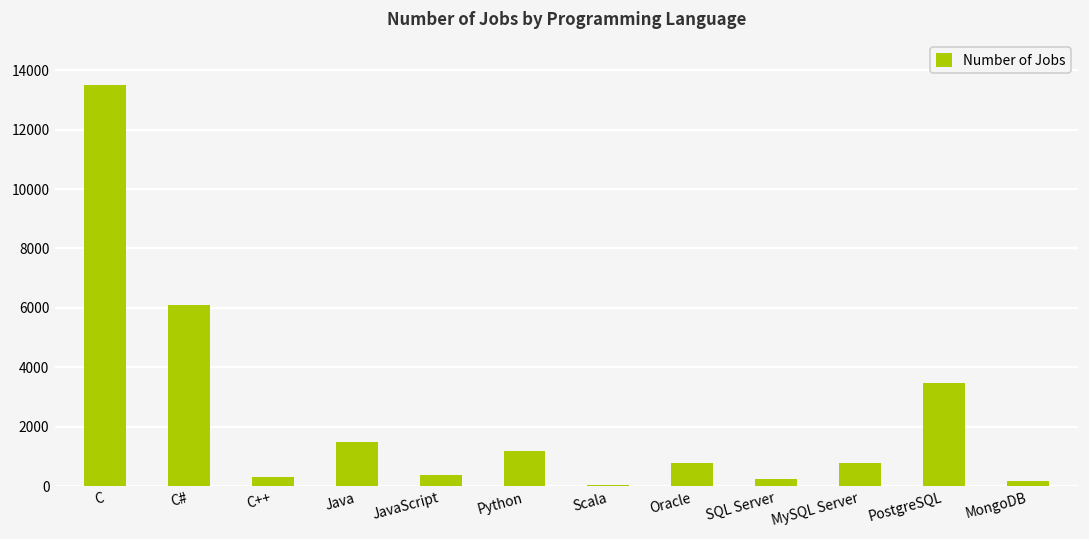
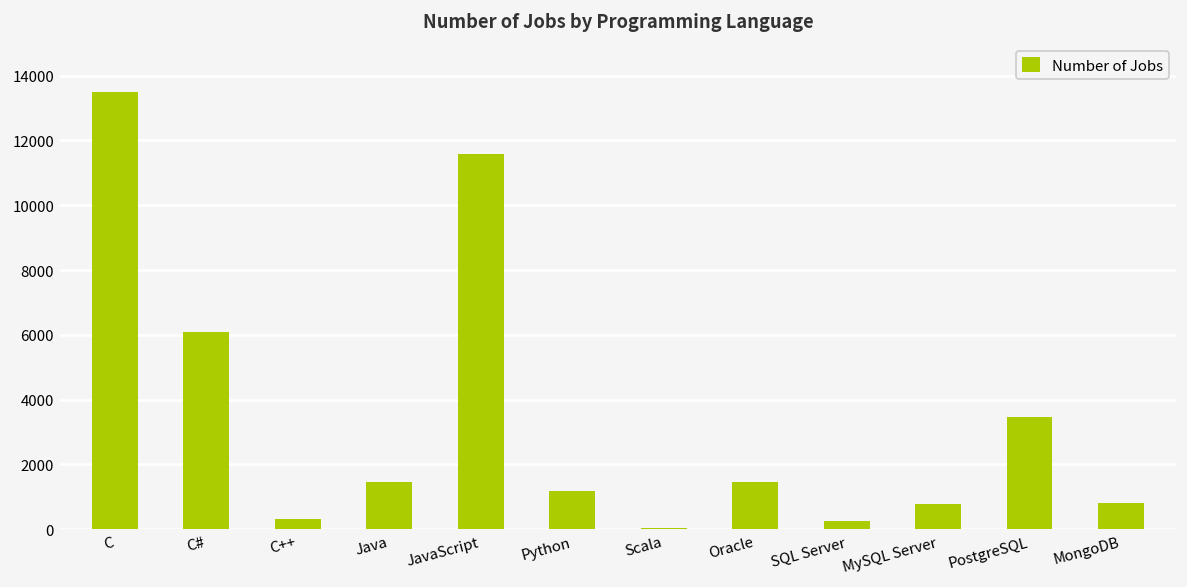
JavaScript: 400 -> 11600
Oracle: 800 -> 1500
MongoDB: 200 -> 800
